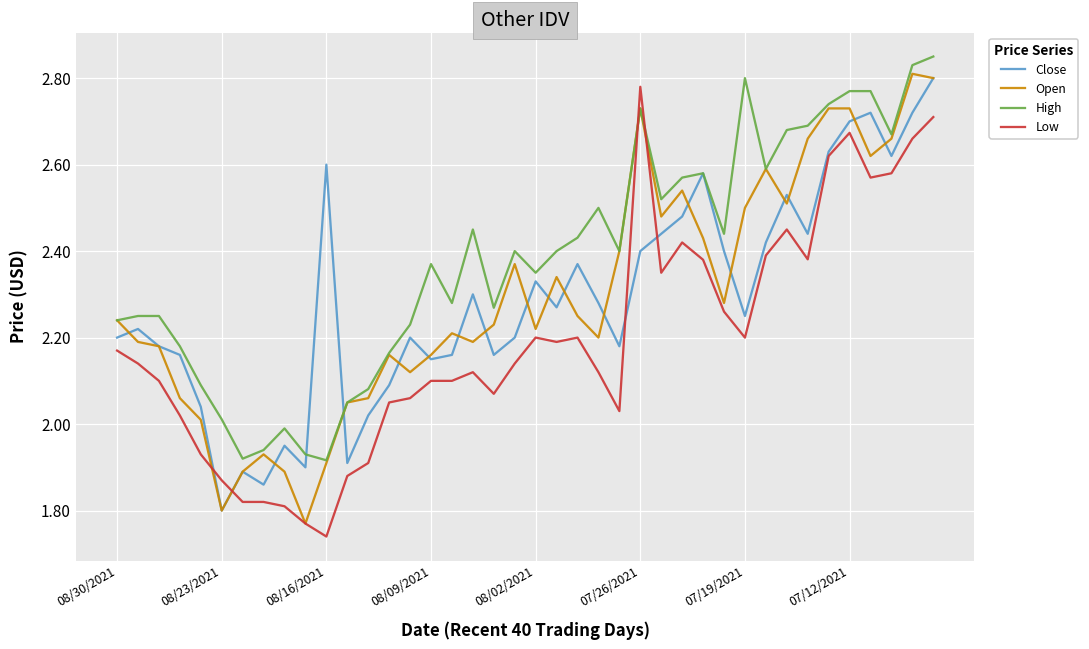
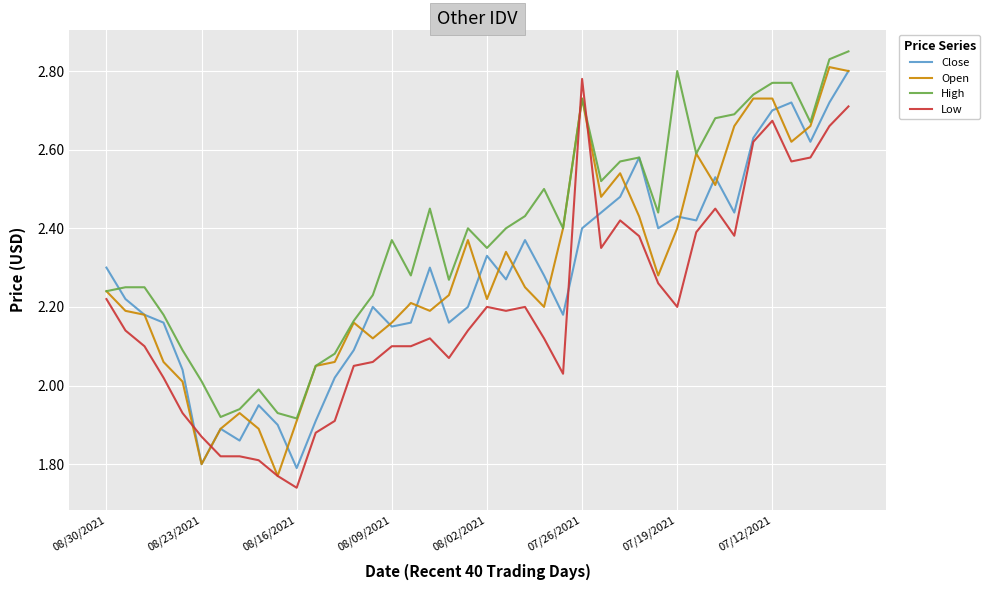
Close, 08/30/2021: 2.2 -> 2.3
Low, 08/30/2021: 2.17 -> 2.22
Close, 08/16/2021: 2.60 -> 1.79
Close, 07/19/2021: 2.25 -> 2.43
Open, 07/19/2021: 2.5 -> 2.4
